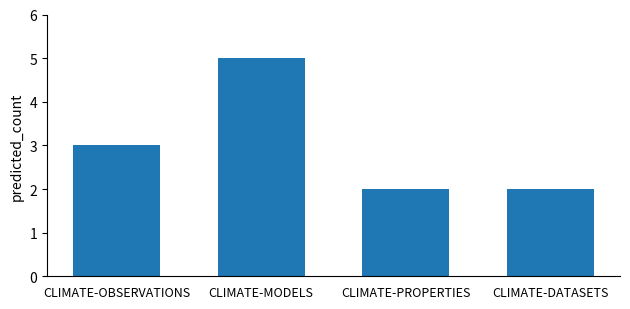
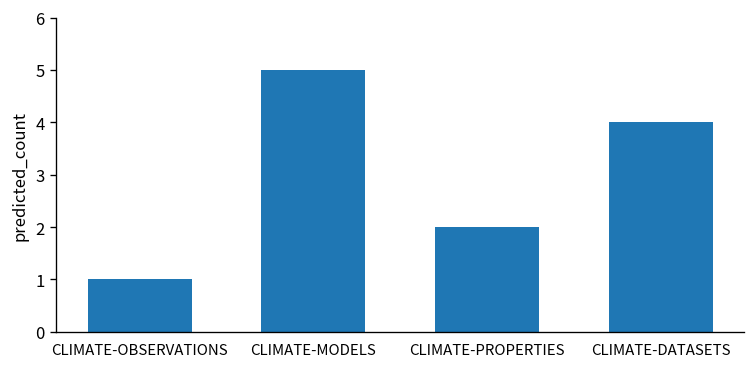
CLIMATE-OBSERVATIONS: 3 -> 1
CLIMATE-DATASETS: 2 -> 4
